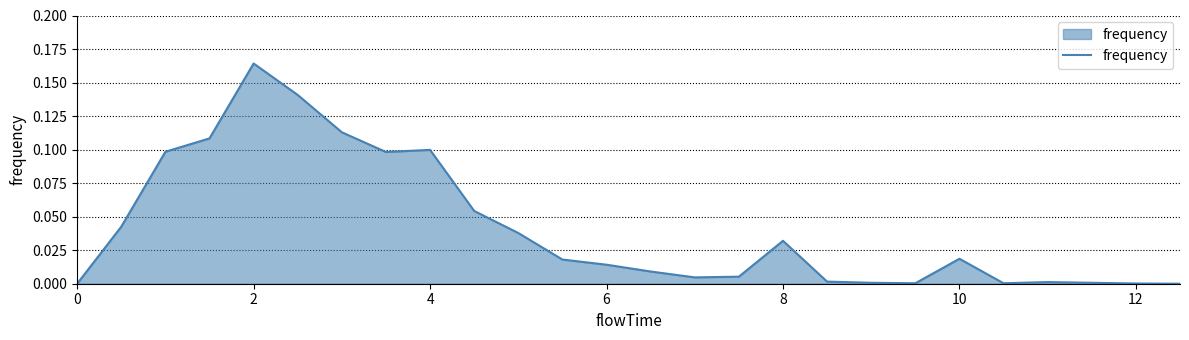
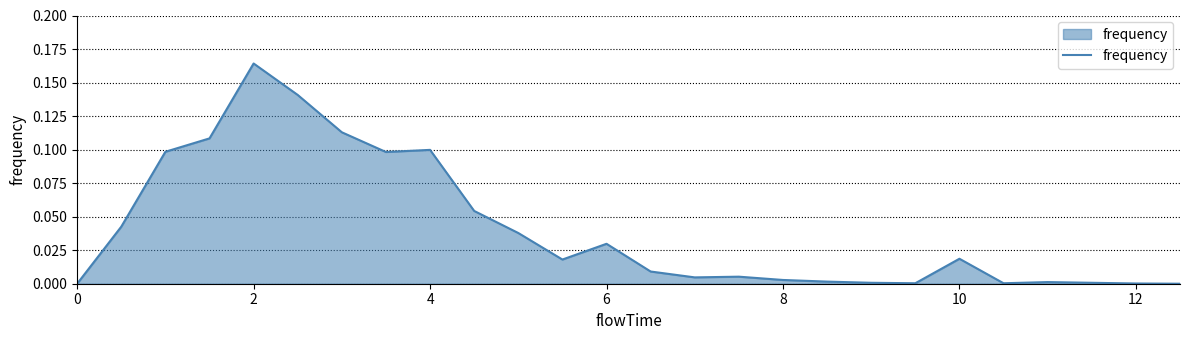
6: 0.014 -> 0.030
8: 0.032 -> 0.003
